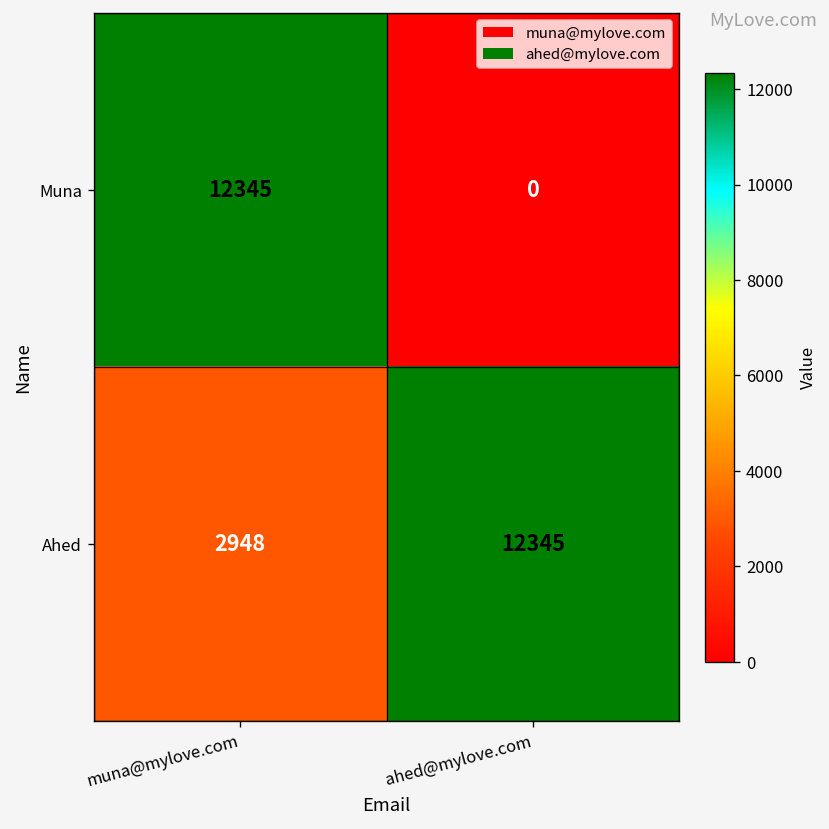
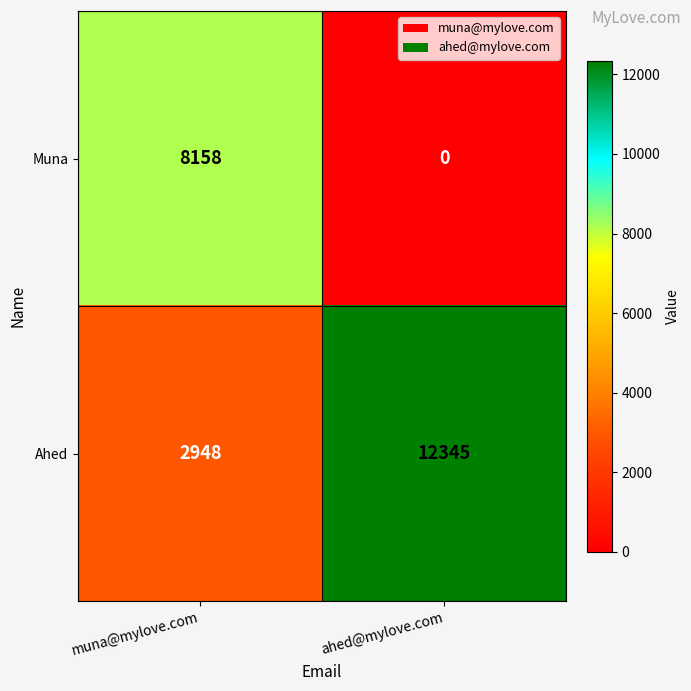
Muna, muna@mylove.com: 12345 -> 8158
